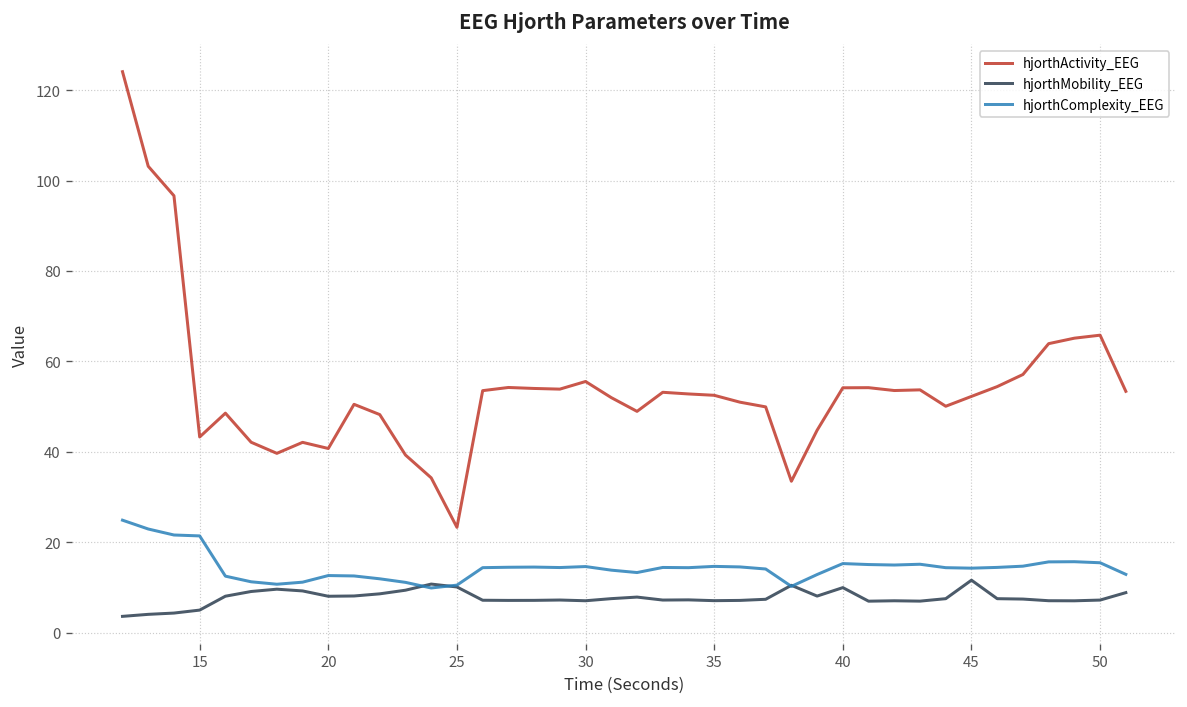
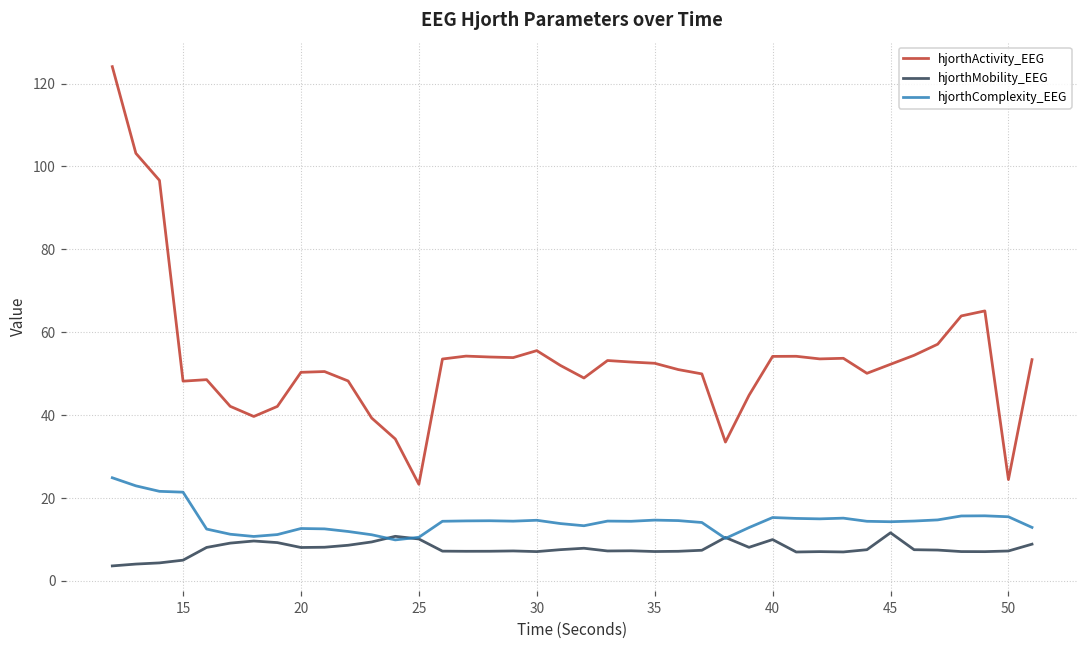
hjorthActivity_EEG, 15: 43 -> 48
hjorthActivity_EEG, 20: 41 -> 50
hjorthActivity_EEG, 50: 66 -> 24
